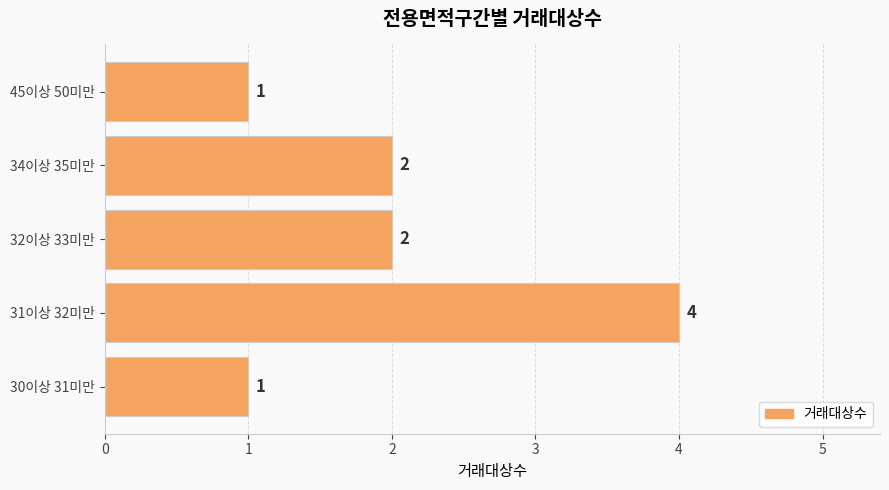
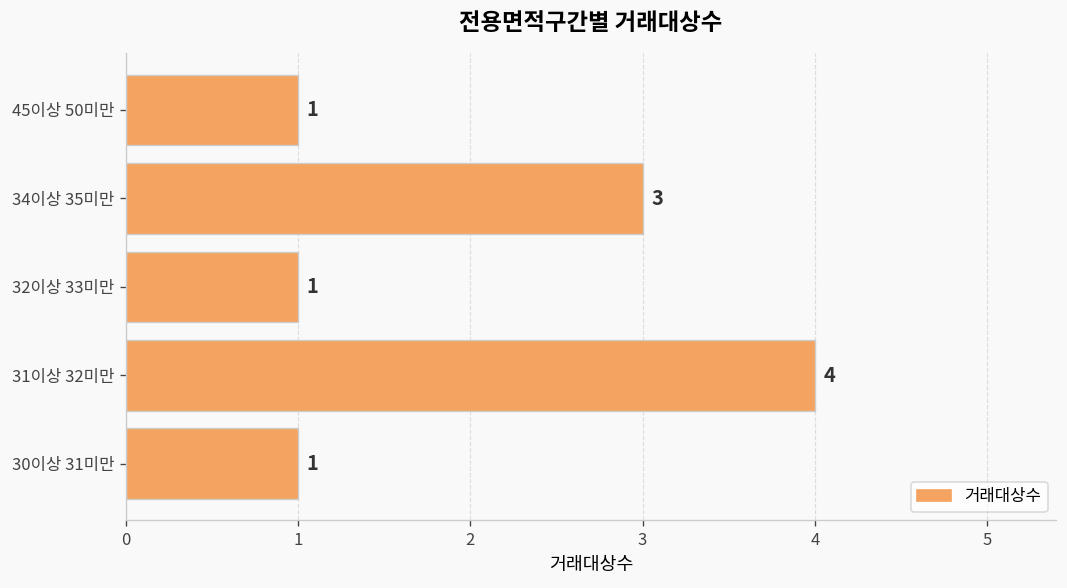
34이상 35미만: 2 -> 3
32이상 33미만: 2 -> 1
